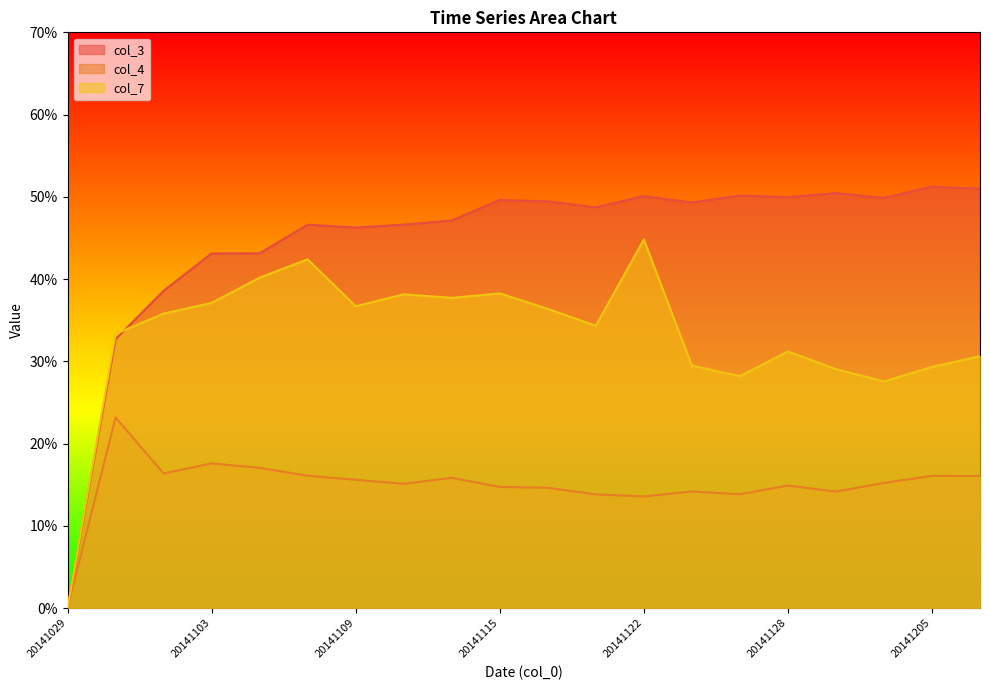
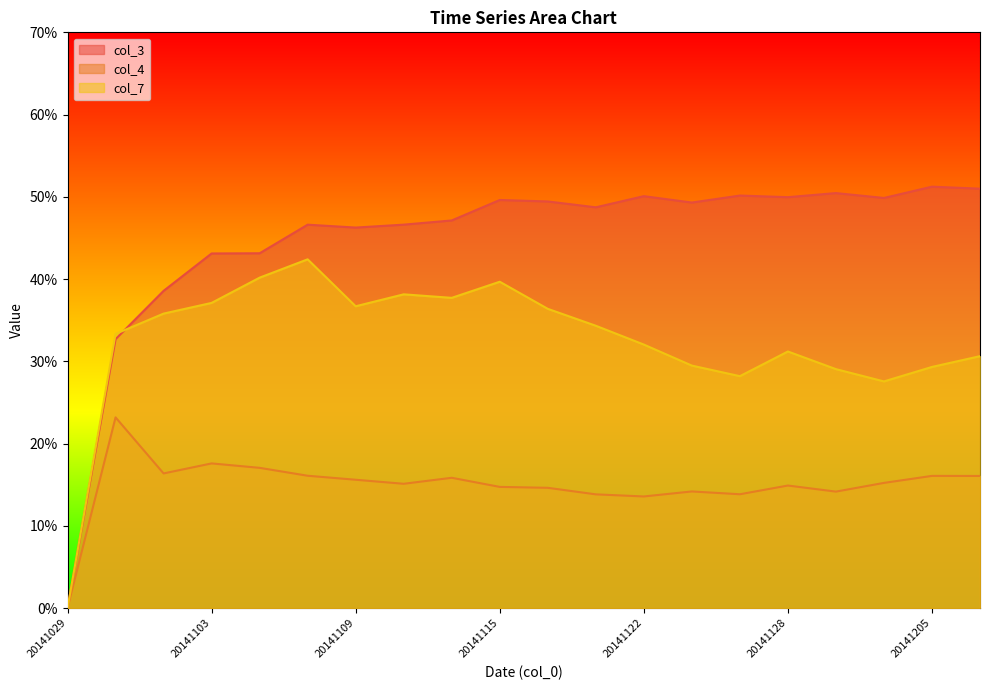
col_7, 20141115: 38% -> 40%
col_7, 20141122: 45% -> 32%
